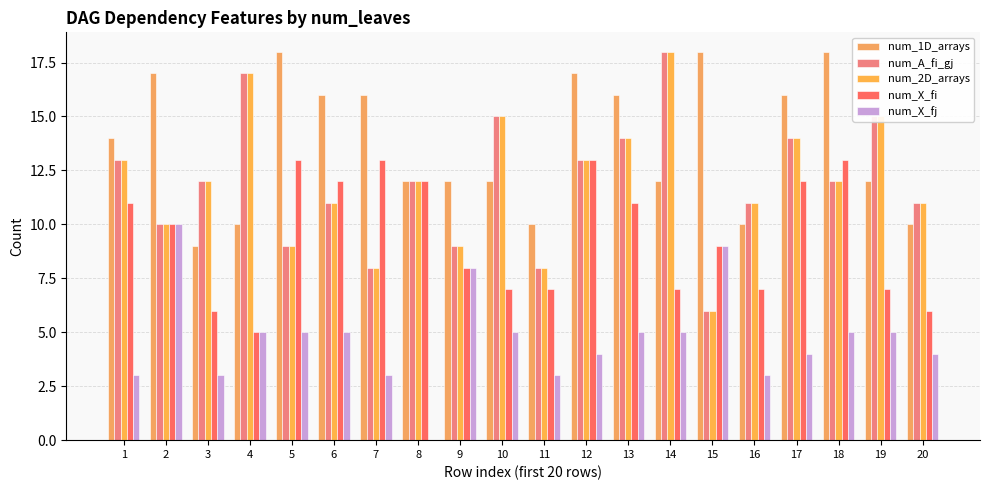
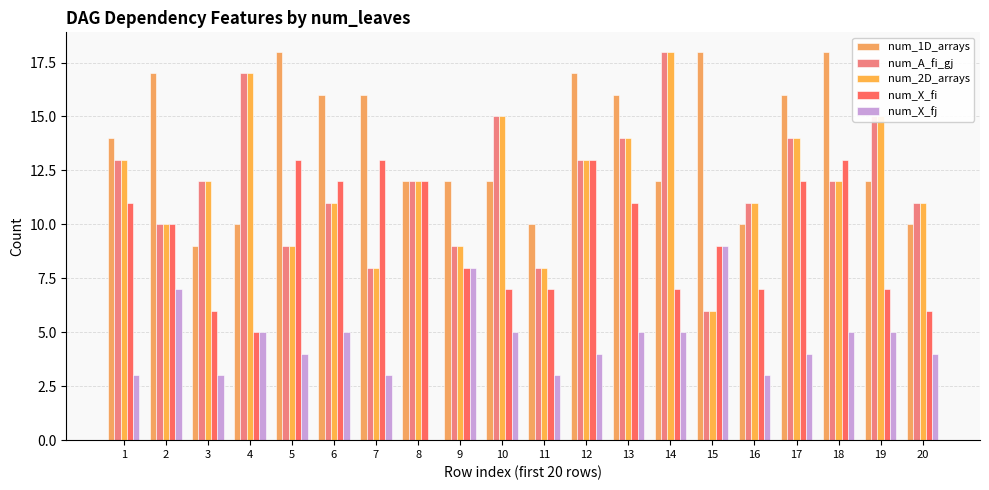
num_X_fj, 2: 10 -> 7
num_X_fj, 5: 5 -> 4
